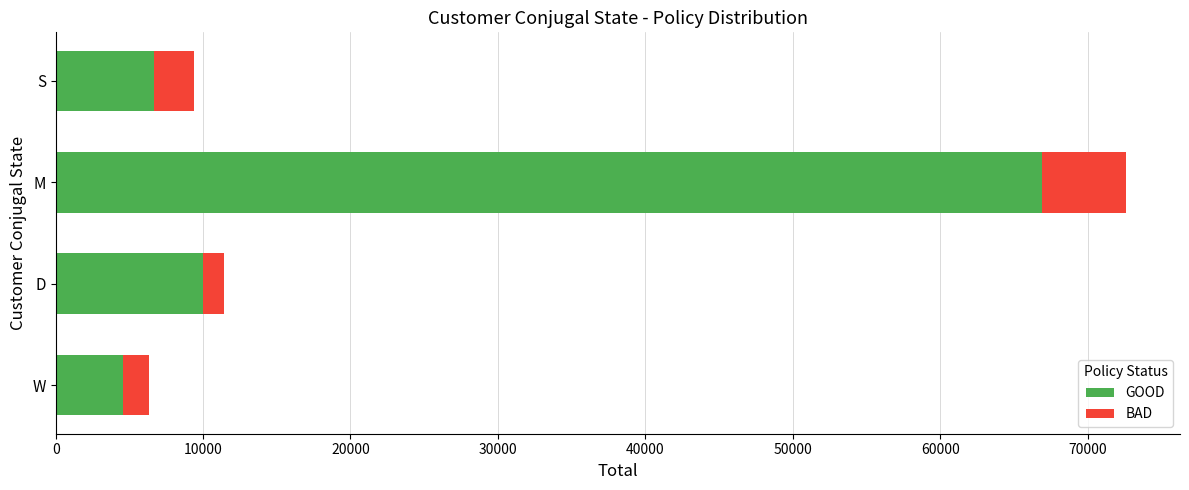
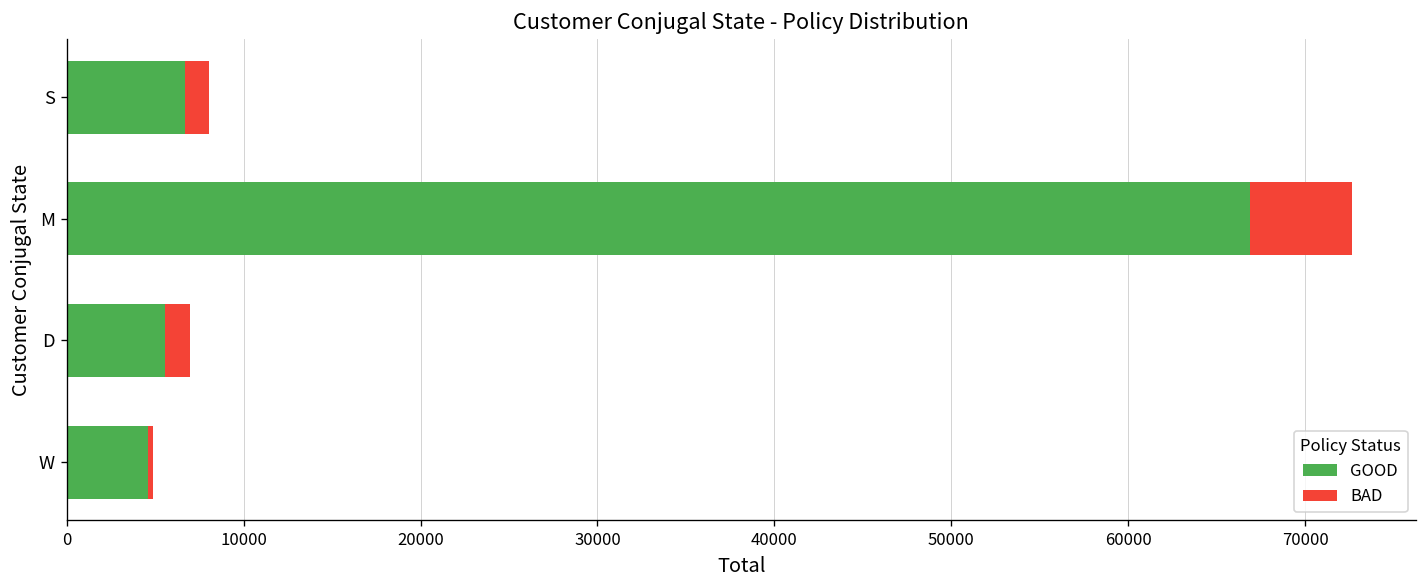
BAD, S: 2700 -> 1400
GOOD, D: 10000 -> 5600
BAD, W: 1700 -> 300
